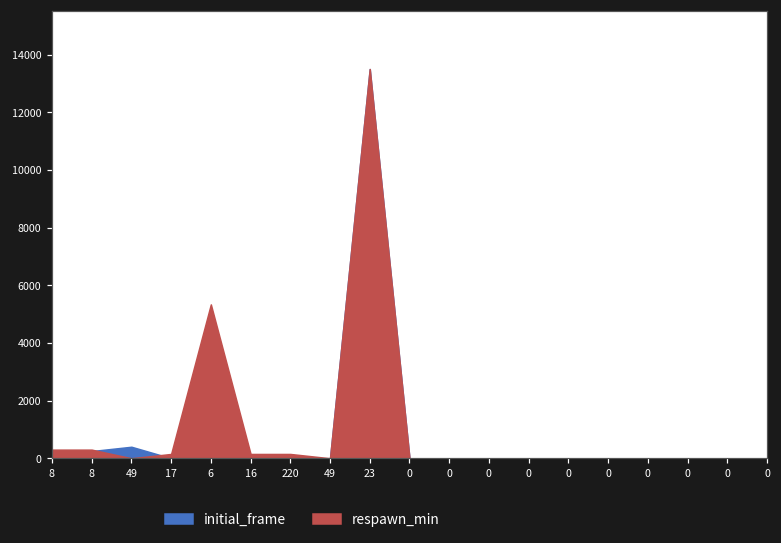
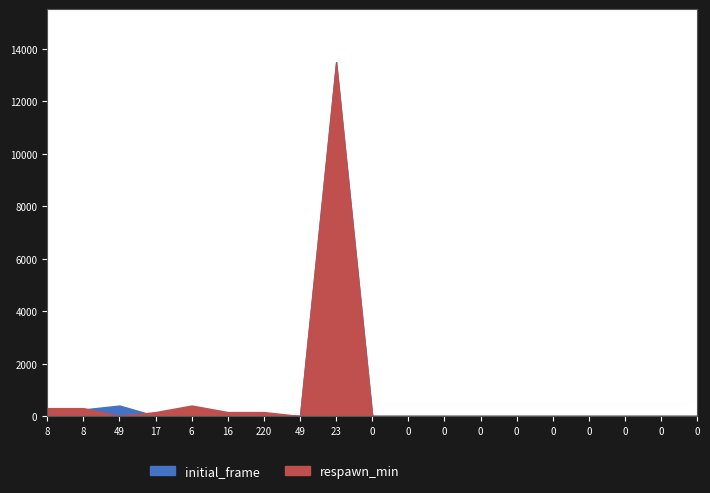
respawn_min, 6: 5300 -> 400
